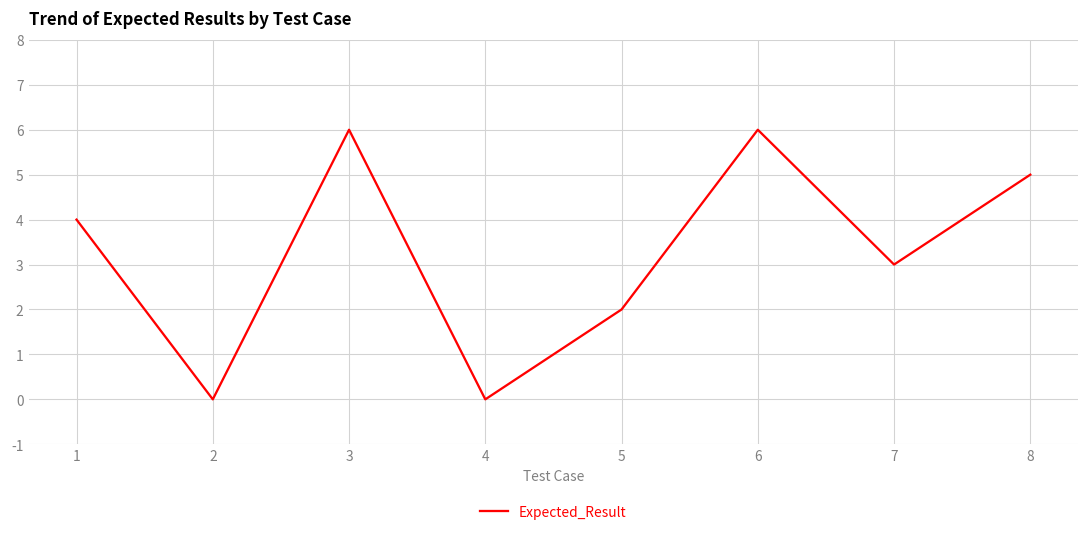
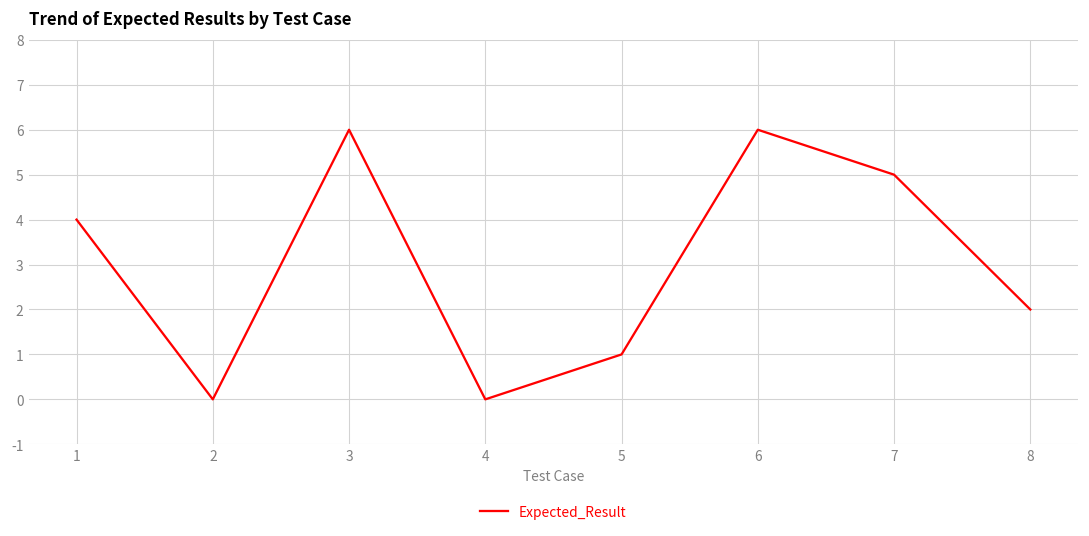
5: 2 -> 1
7: 3 -> 5
8: 5 -> 2
